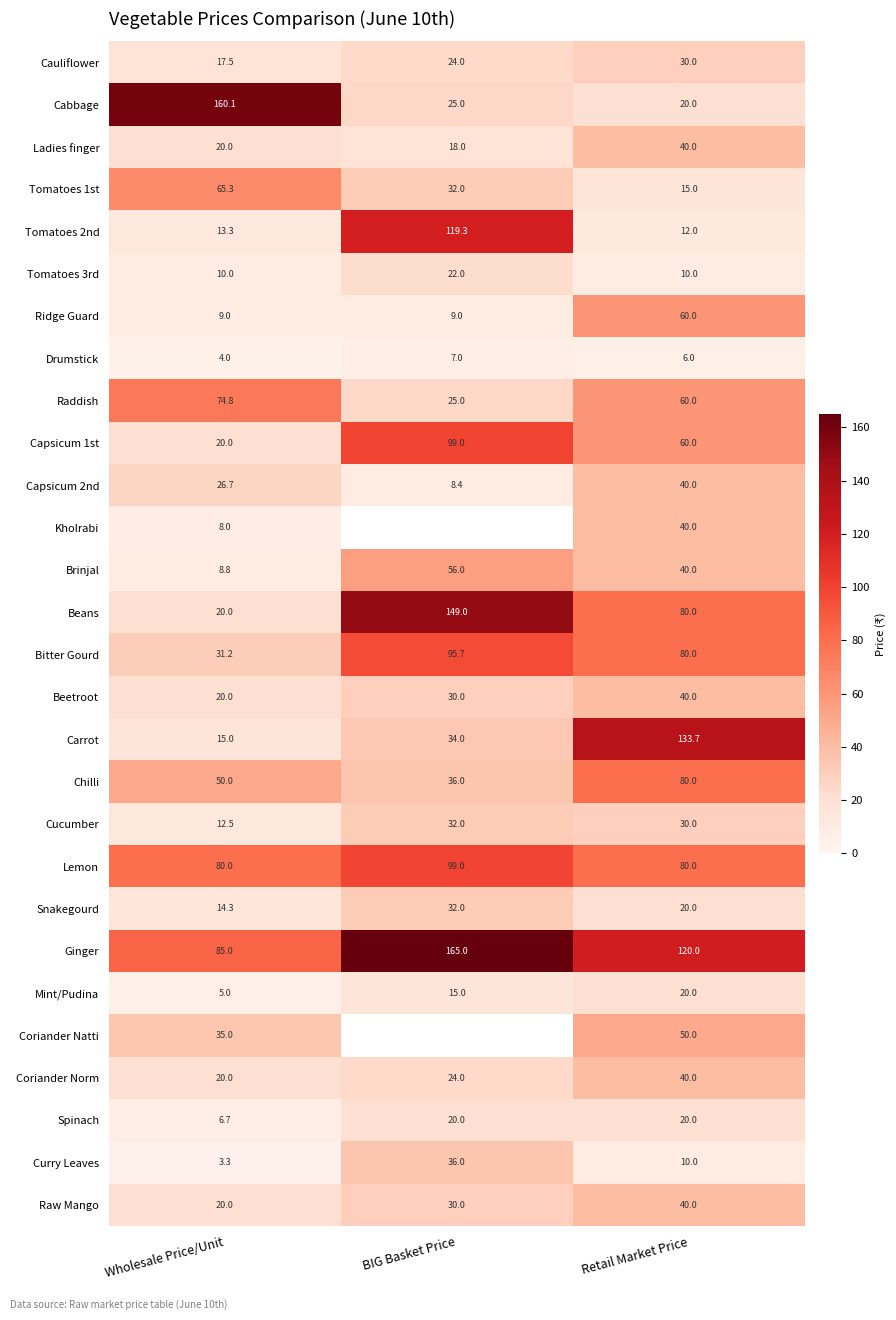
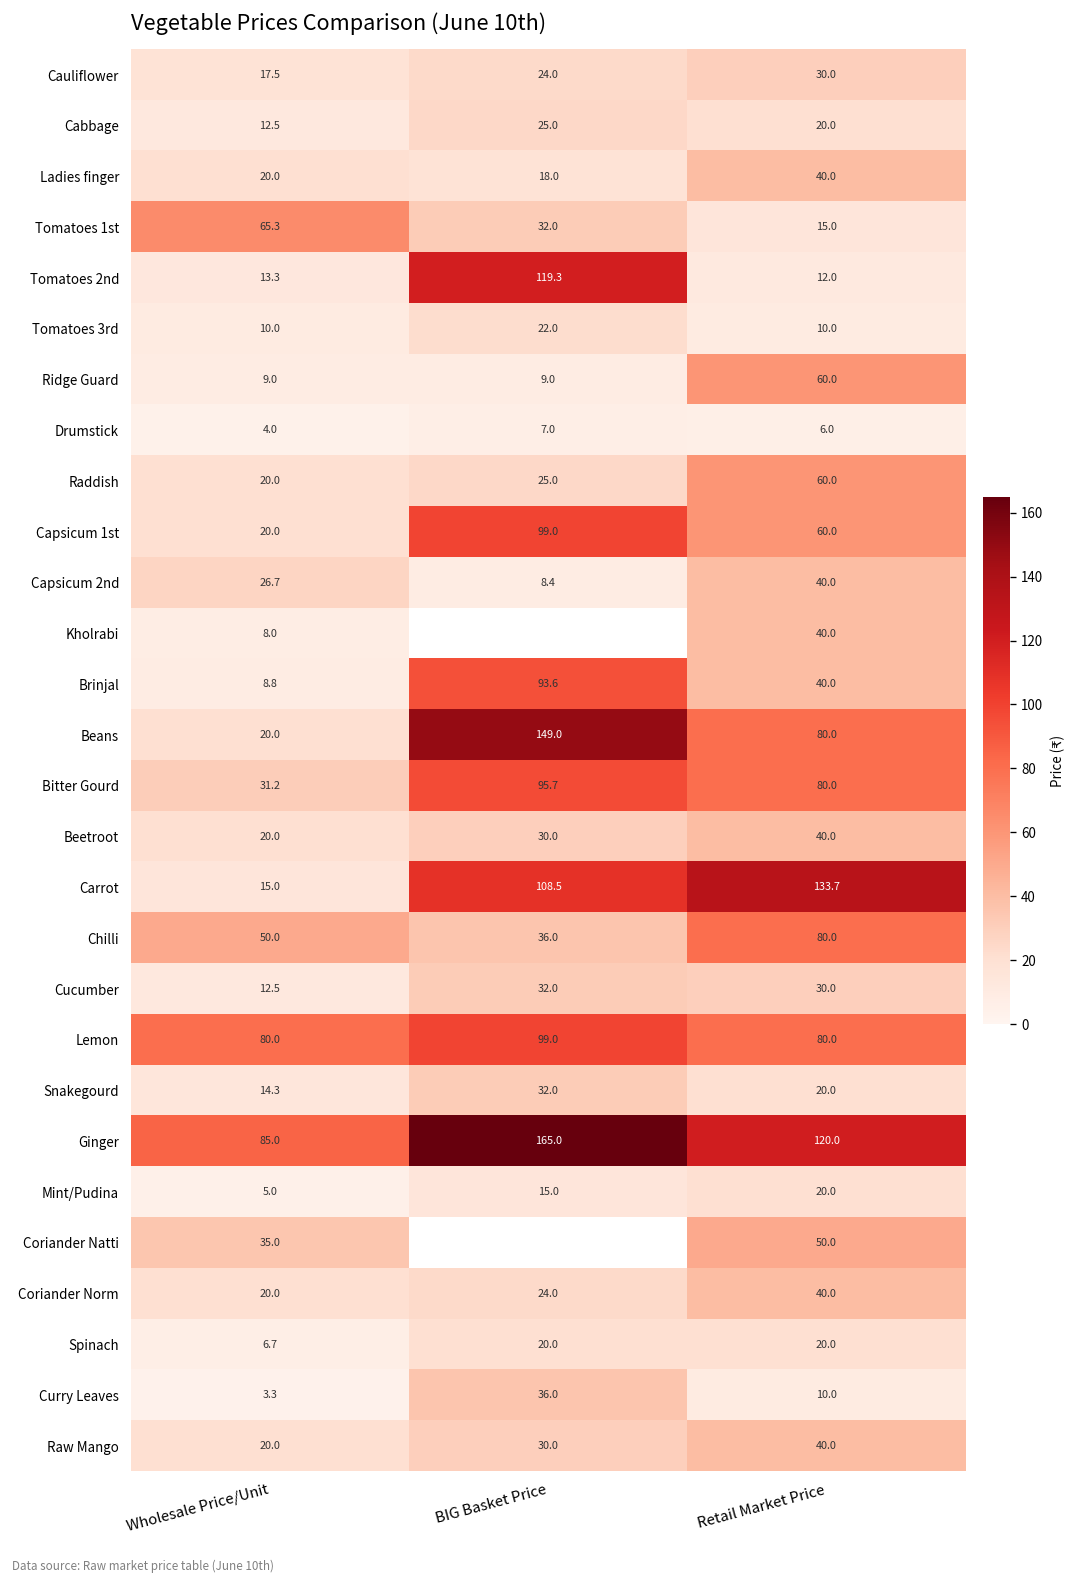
Cabbage, Wholesale Price/Unit: 160.1 -> 12.5
Raddish, Wholesale Price/Unit: 74.8 -> 20.0
Brinjal, BIG Basket Price: 56.0 -> 93.6
Carrot, BIG Basket Price: 34.0 -> 108.5
